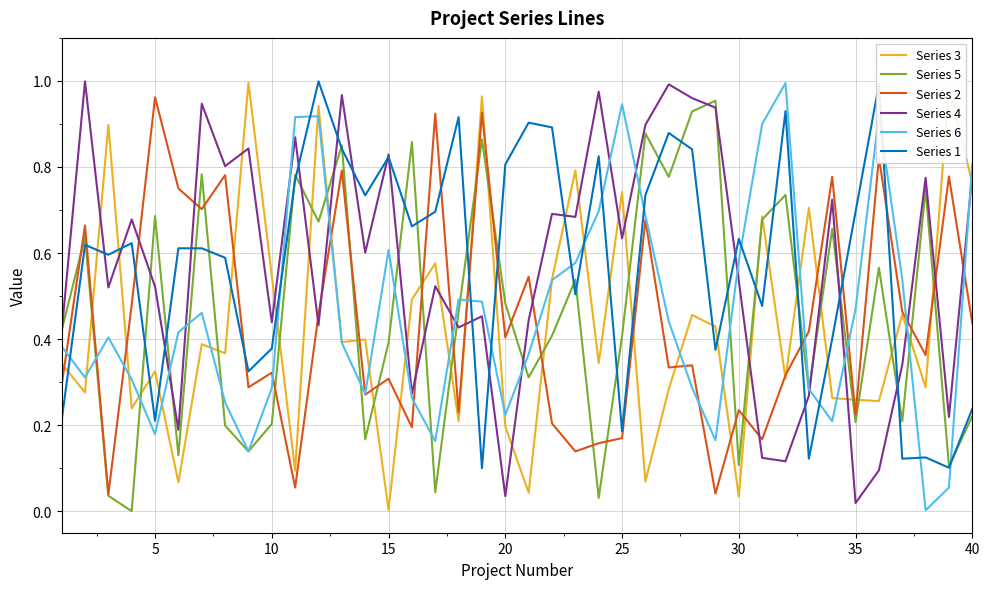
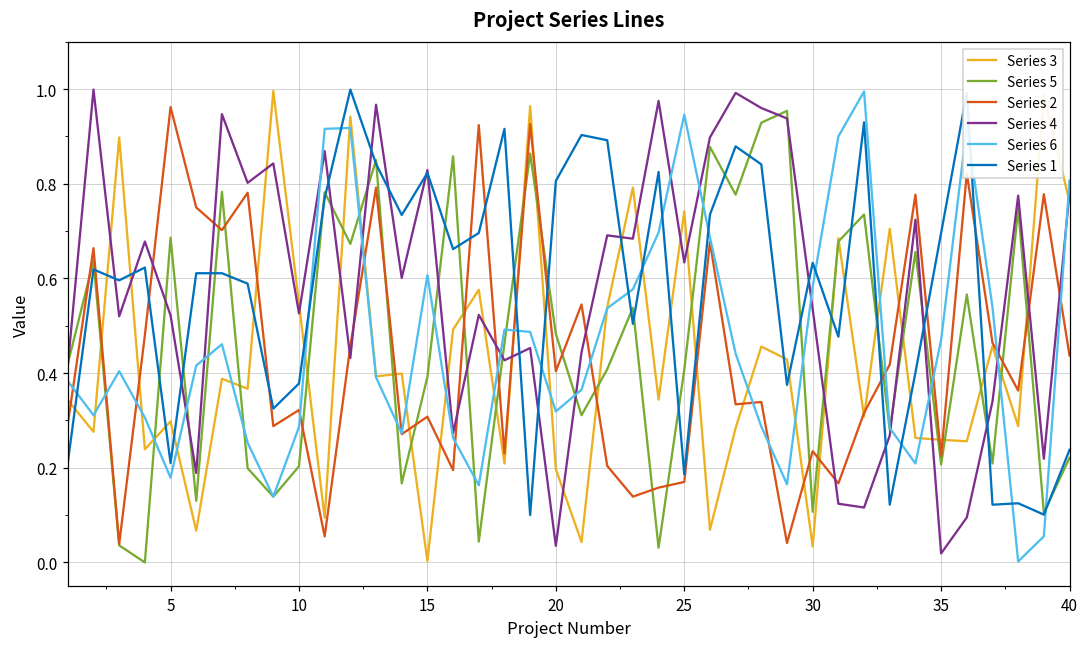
Series 3, 5: 0.33 -> 0.30
Series 4, 10: 0.44 -> 0.53
Series 6, 20: 0.22 -> 0.32
